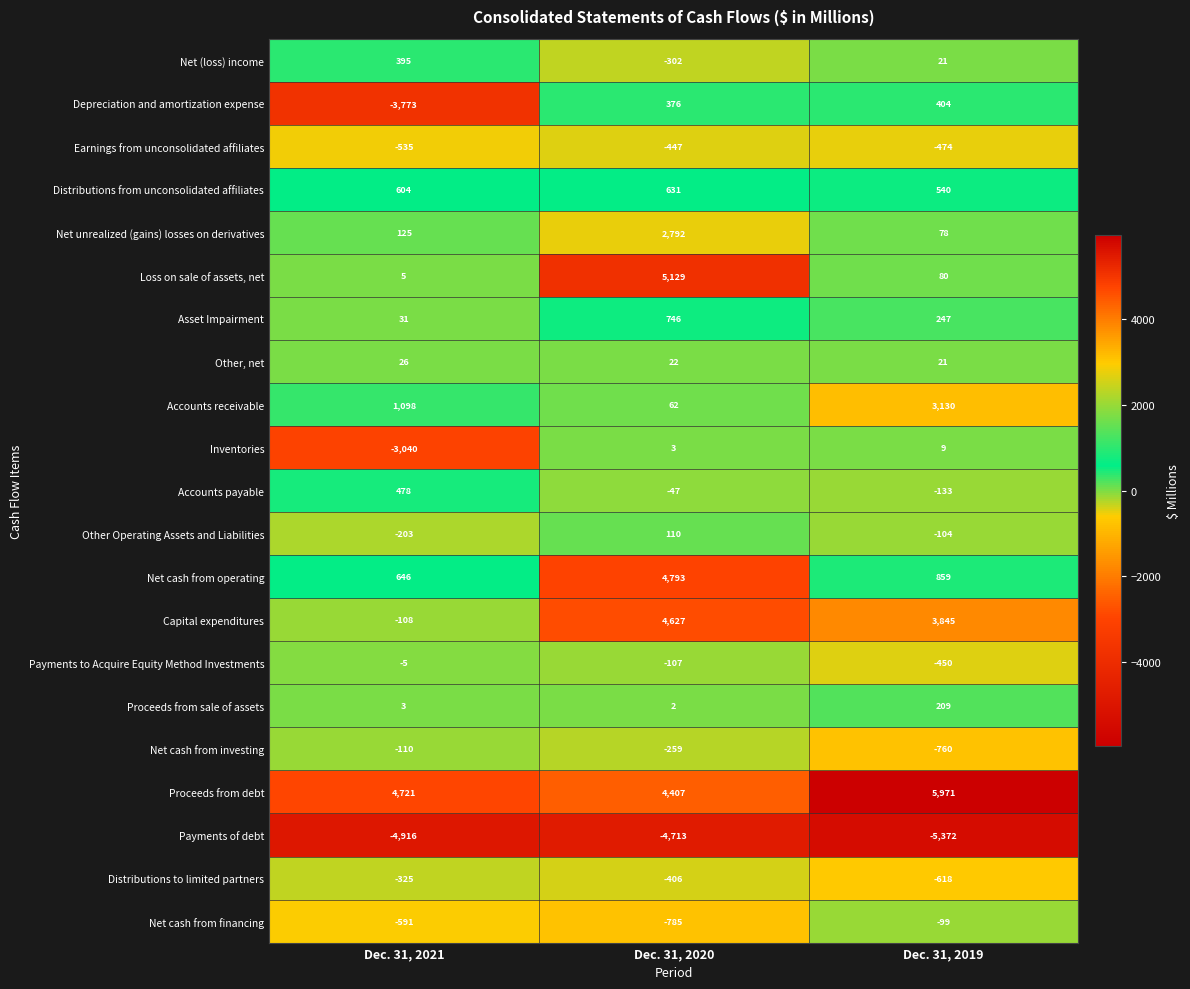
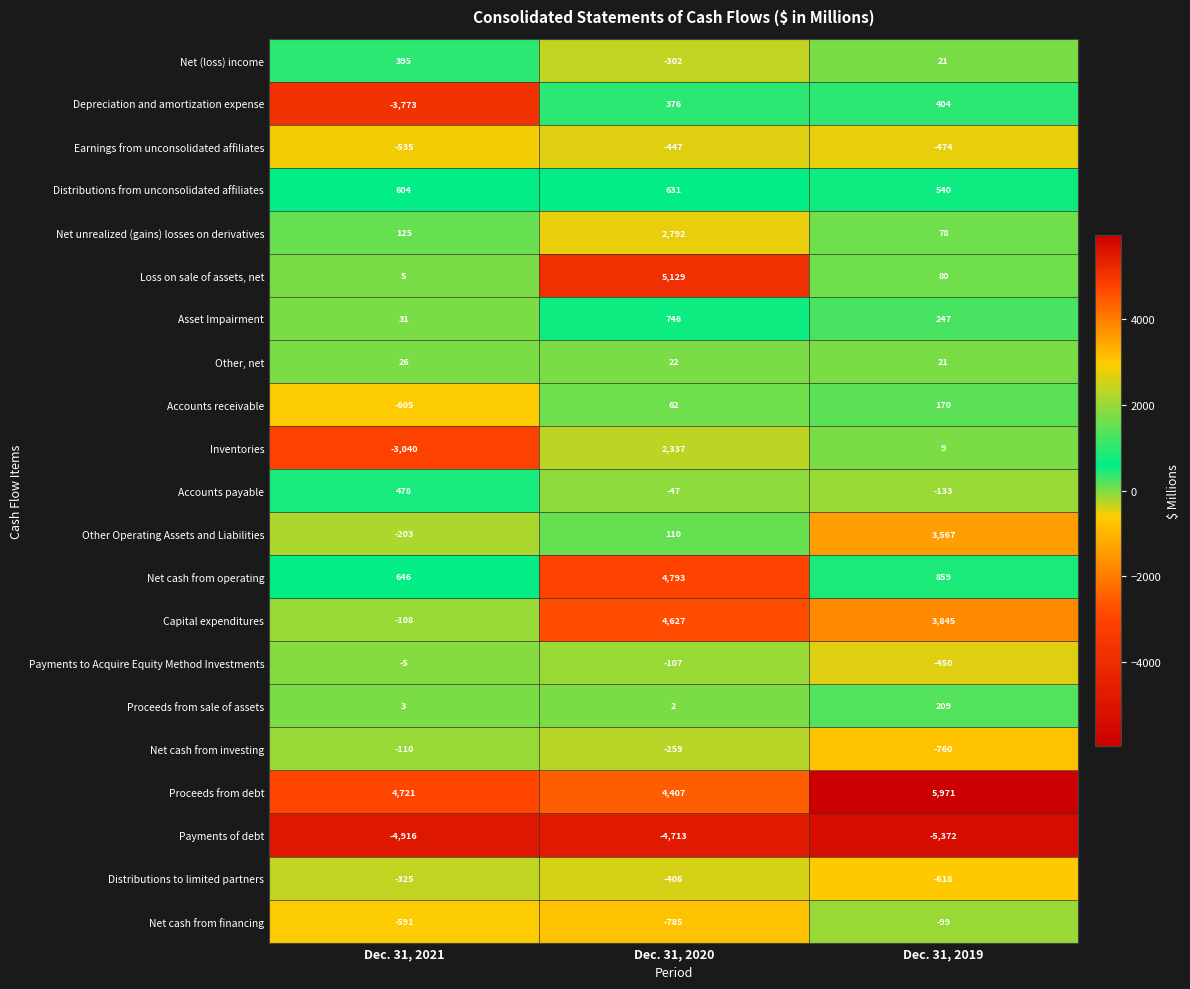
Accounts receivable, Dec. 31, 2021: 1,098 -> -605
Accounts receivable, Dec. 31, 2019: 3,130 -> 170
Inventories, Dec. 31, 2020: 3 -> 2,337
Other Operating Assets and Liabilities, Dec. 31, 2019: -104 -> 3,567
